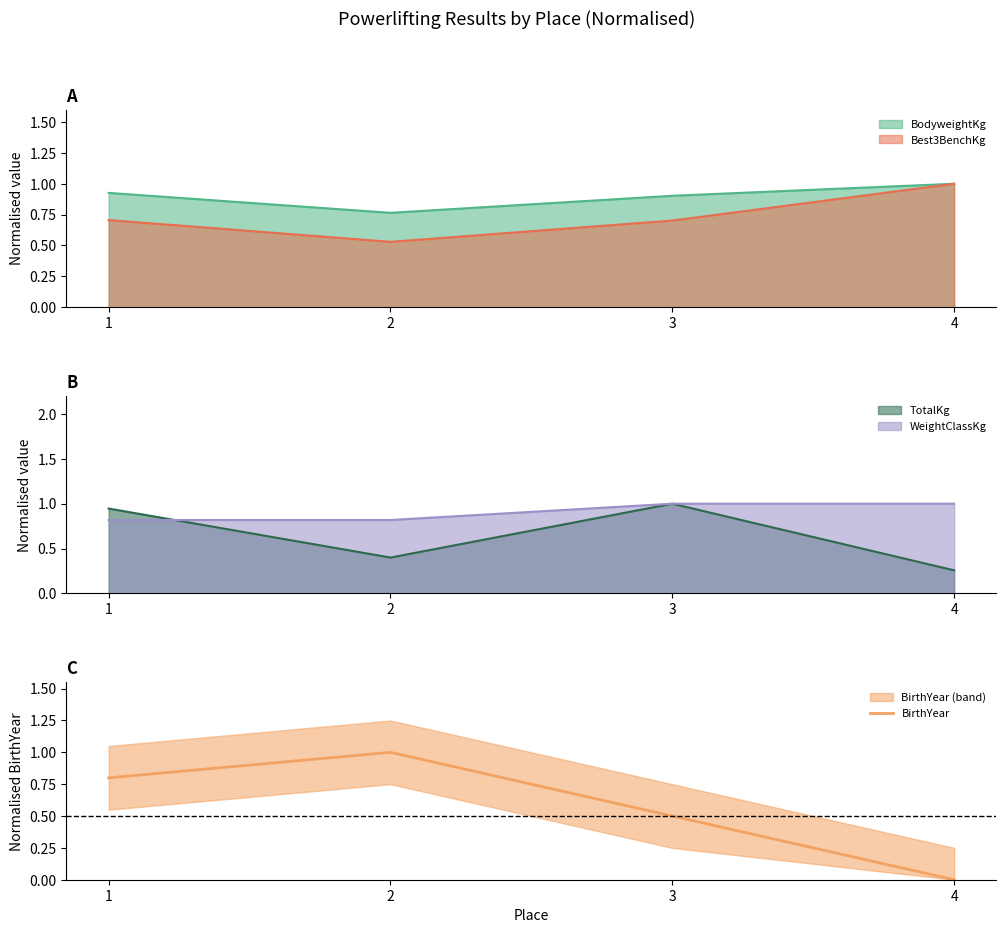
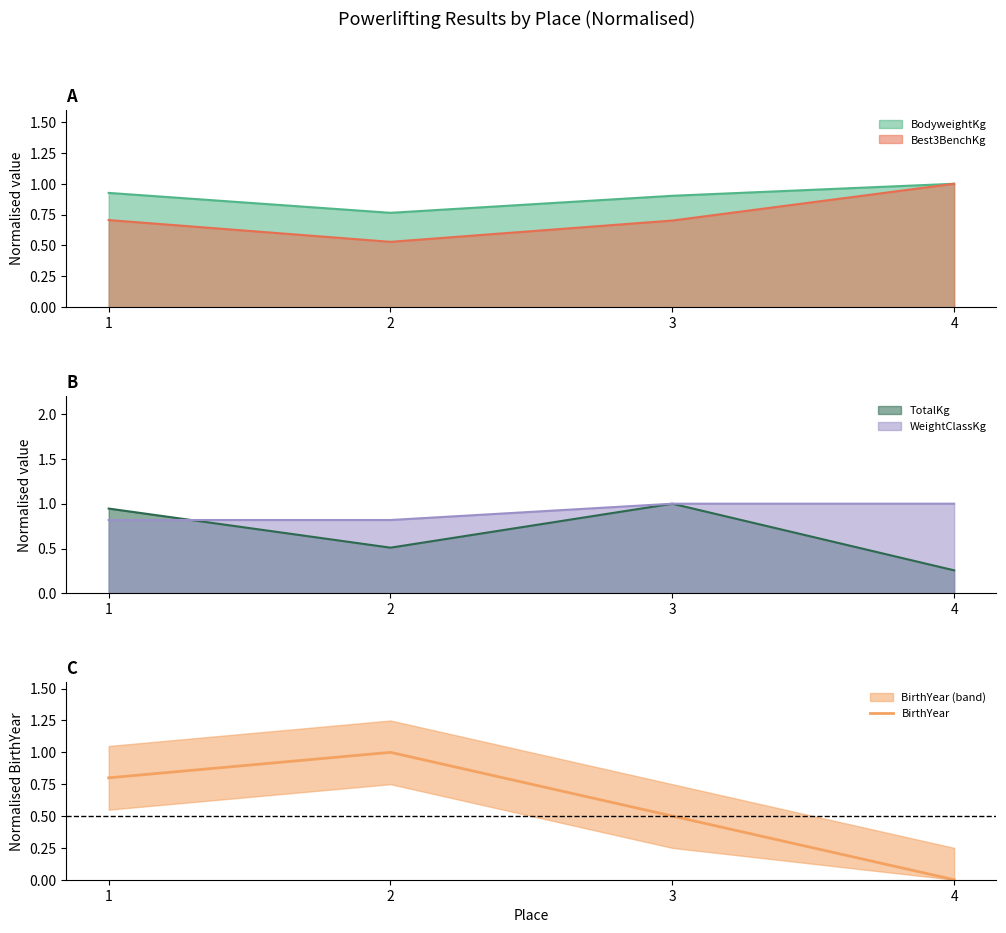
B, TotalKg, 2: 0.4 -> 0.5
